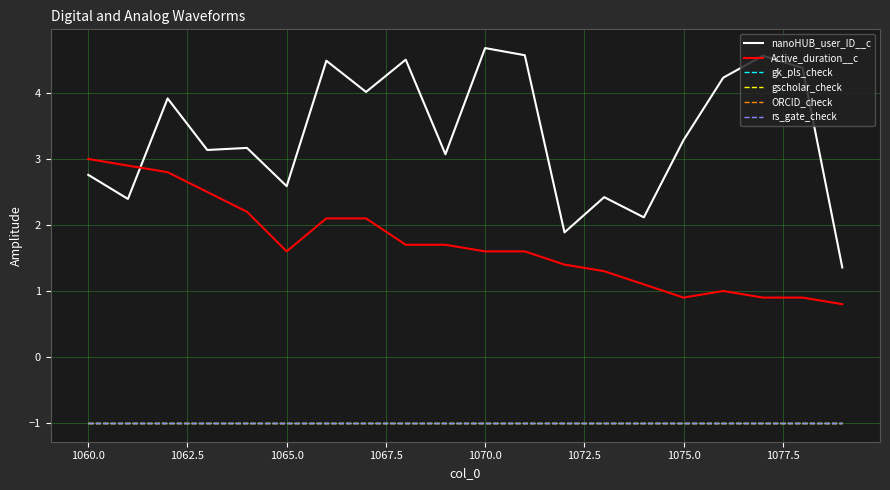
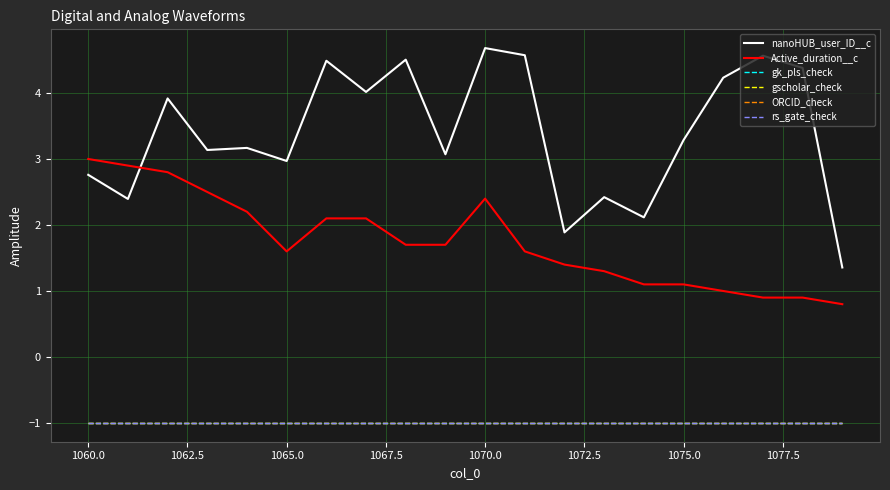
nanoHUB_user_ID__c, 1065.0: 2.6 -> 3.0
Active_duration__c, 1070.0: 1.6 -> 2.4
Active_duration__c, 1075.0: 0.9 -> 1.1
